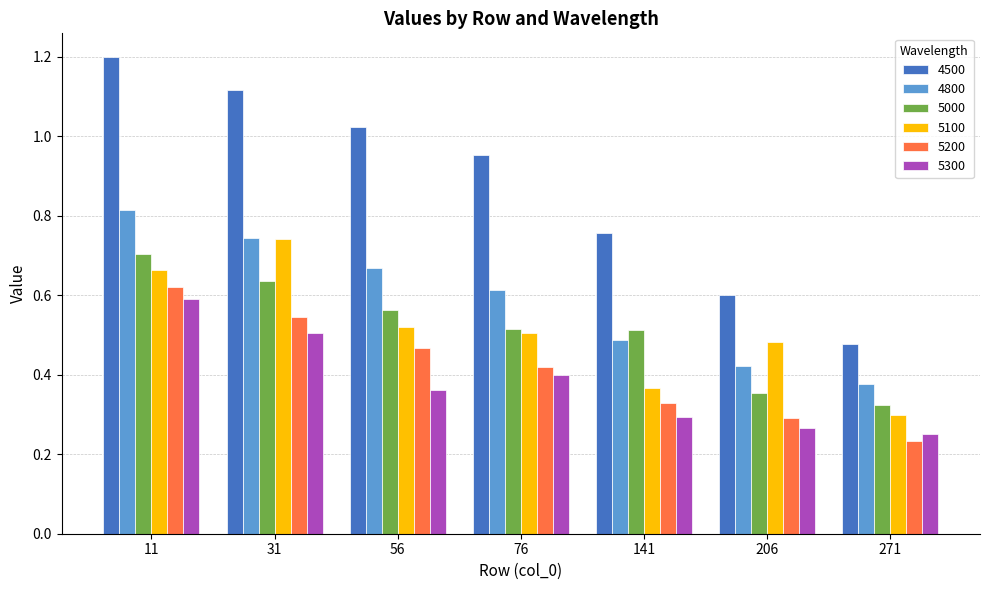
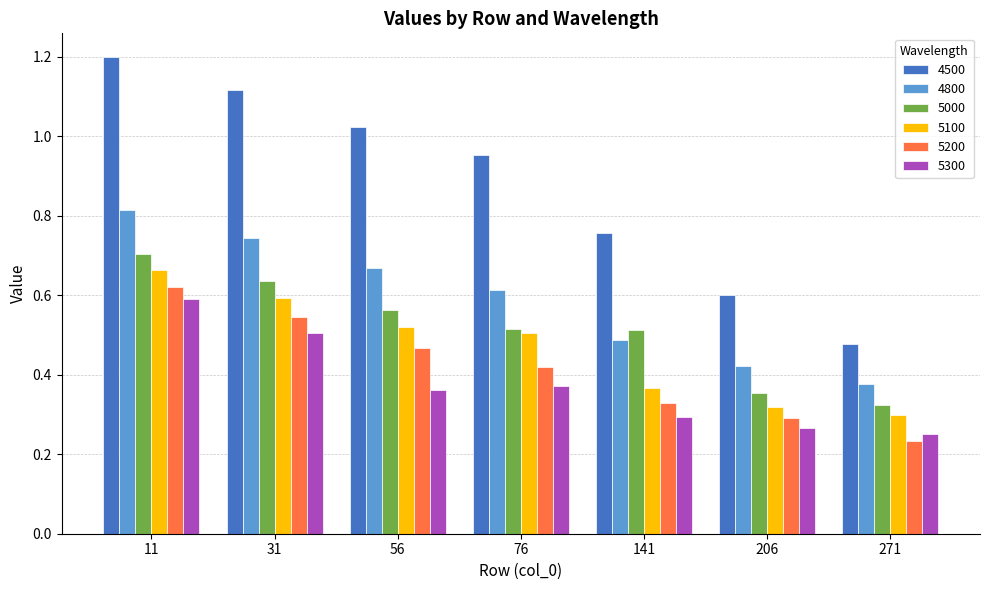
5100, 31: 0.74 -> 0.59
5300, 76: 0.40 -> 0.37
5100, 206: 0.48 -> 0.32
